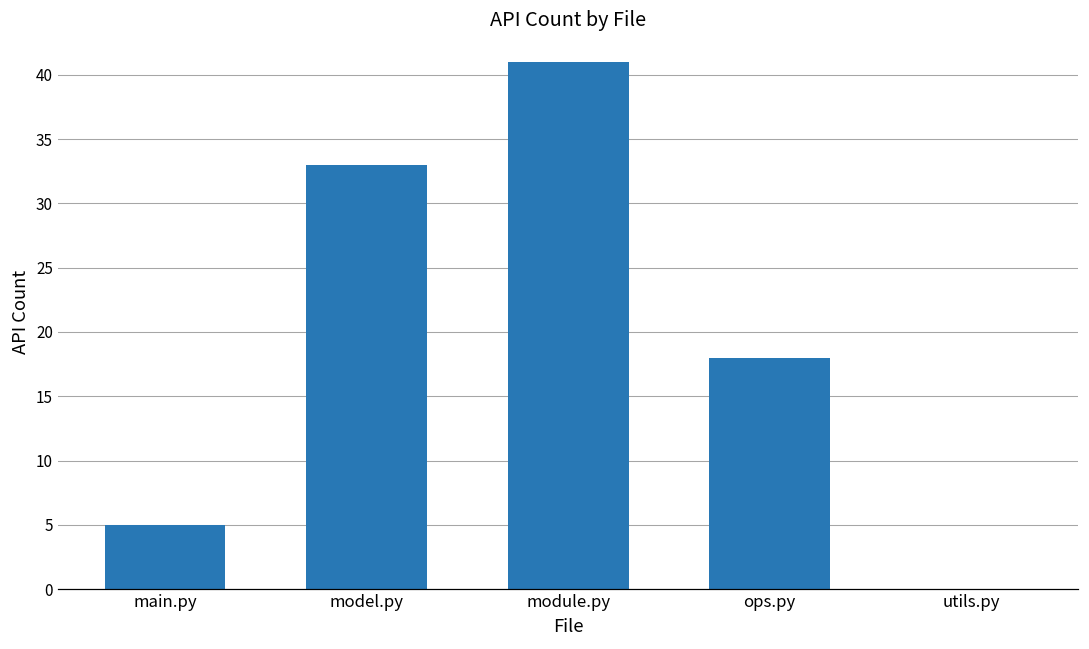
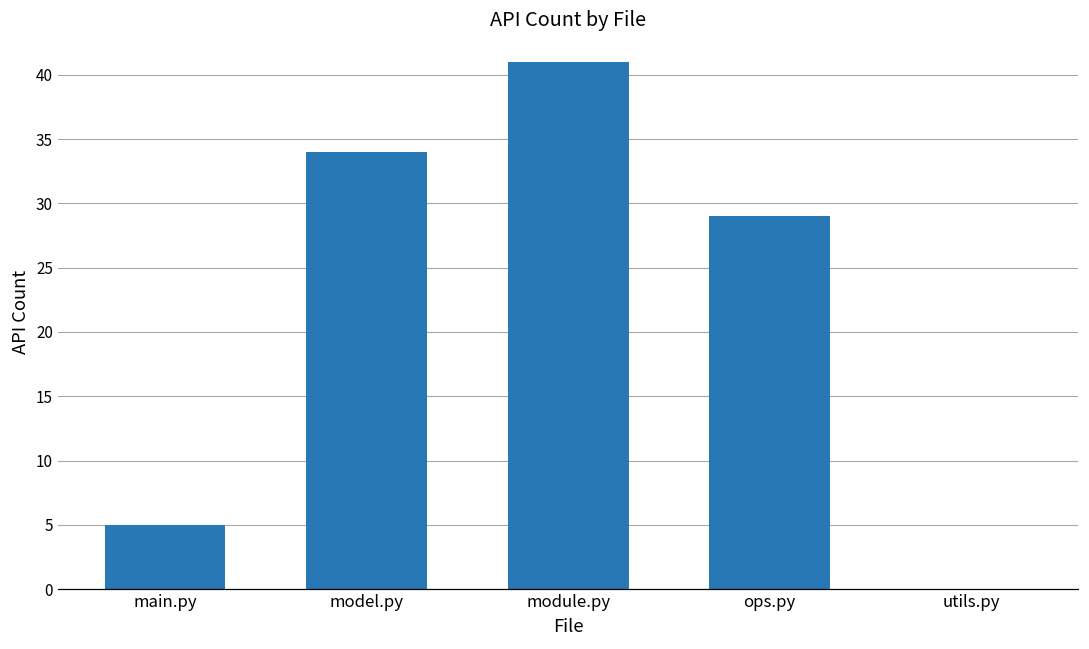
model.py: 33 -> 34
ops.py: 18 -> 29
